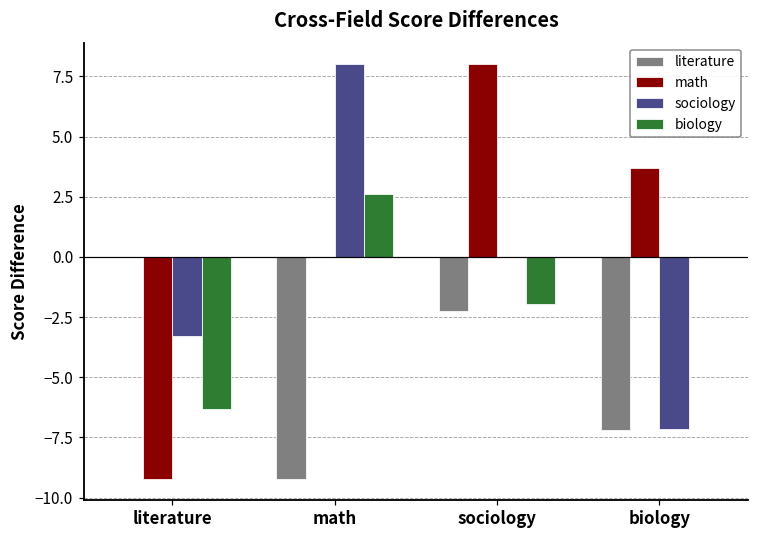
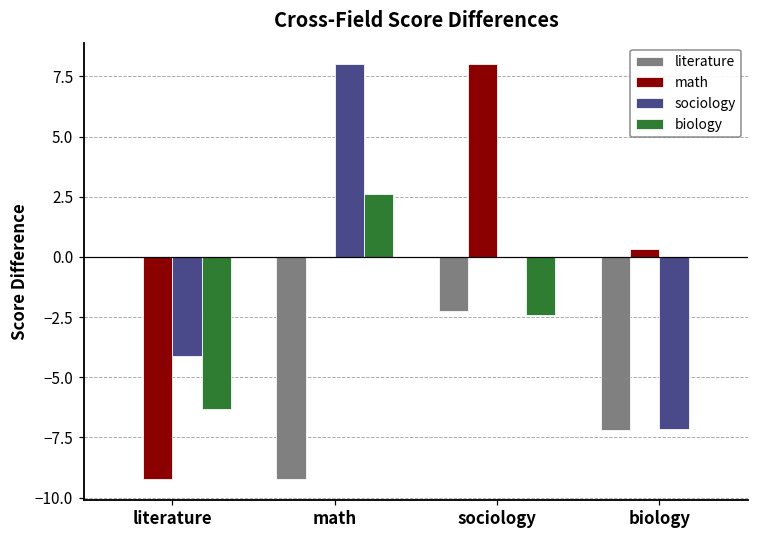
sociology, literature: -3.3 -> -4.1
biology, sociology: -2.0 -> -2.4
math, biology: 3.7 -> 0.3
